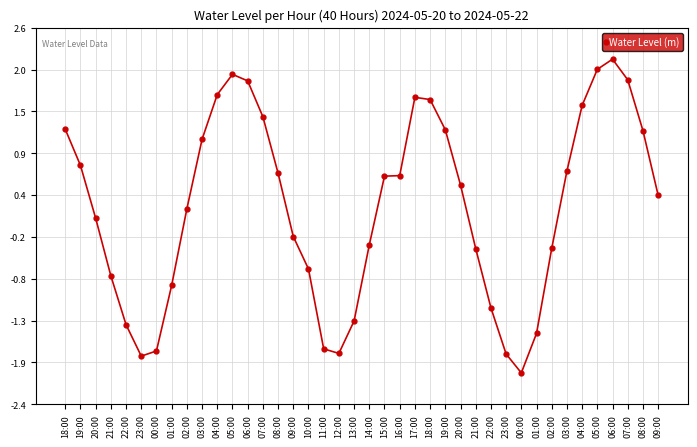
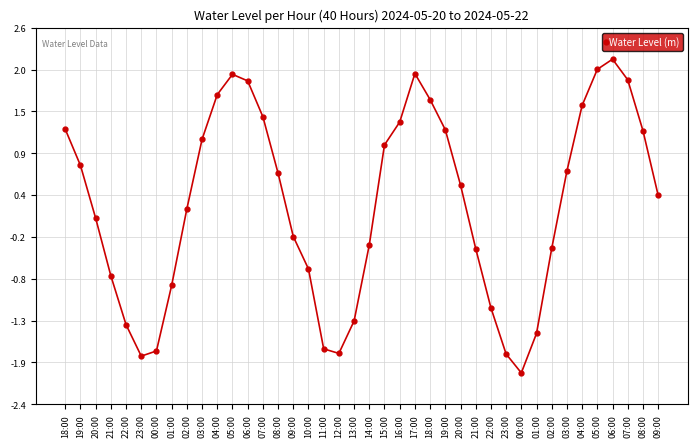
15:00: 0.6 -> 1.0
16:00: 0.6 -> 1.3
17:00: 1.7 -> 2.0
